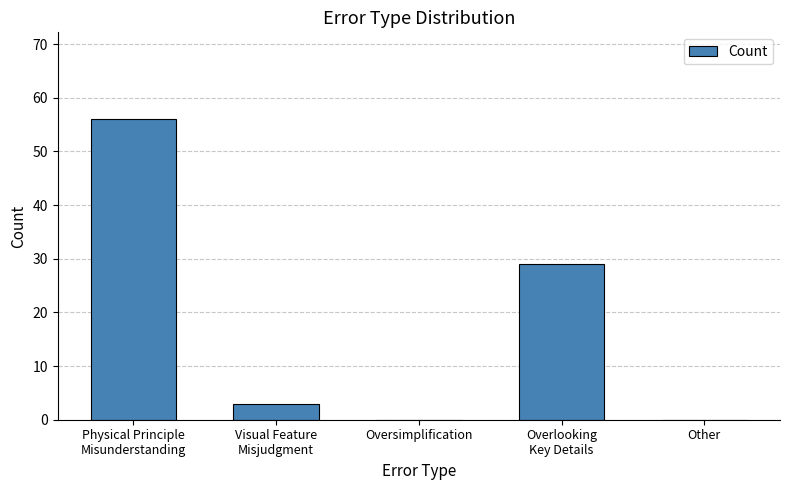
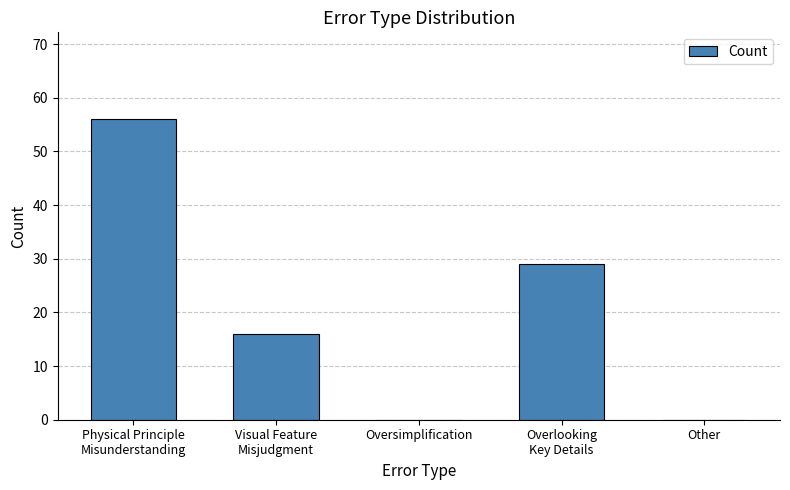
Visual Feature Misjudgment: 3 -> 16
